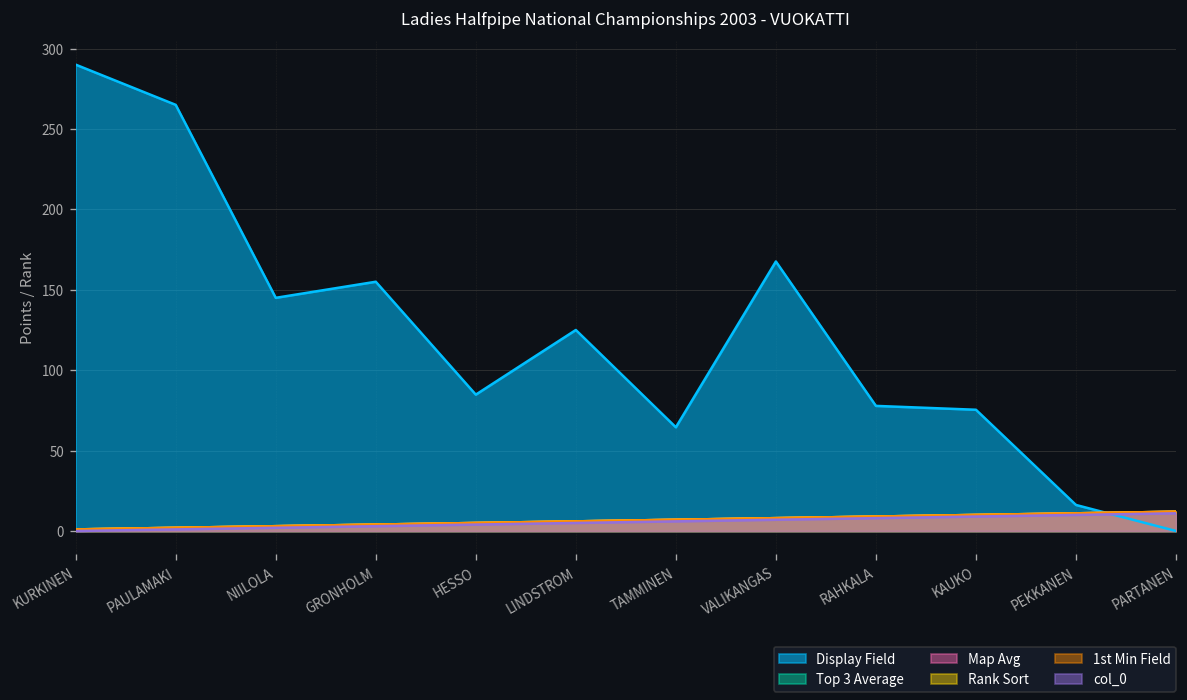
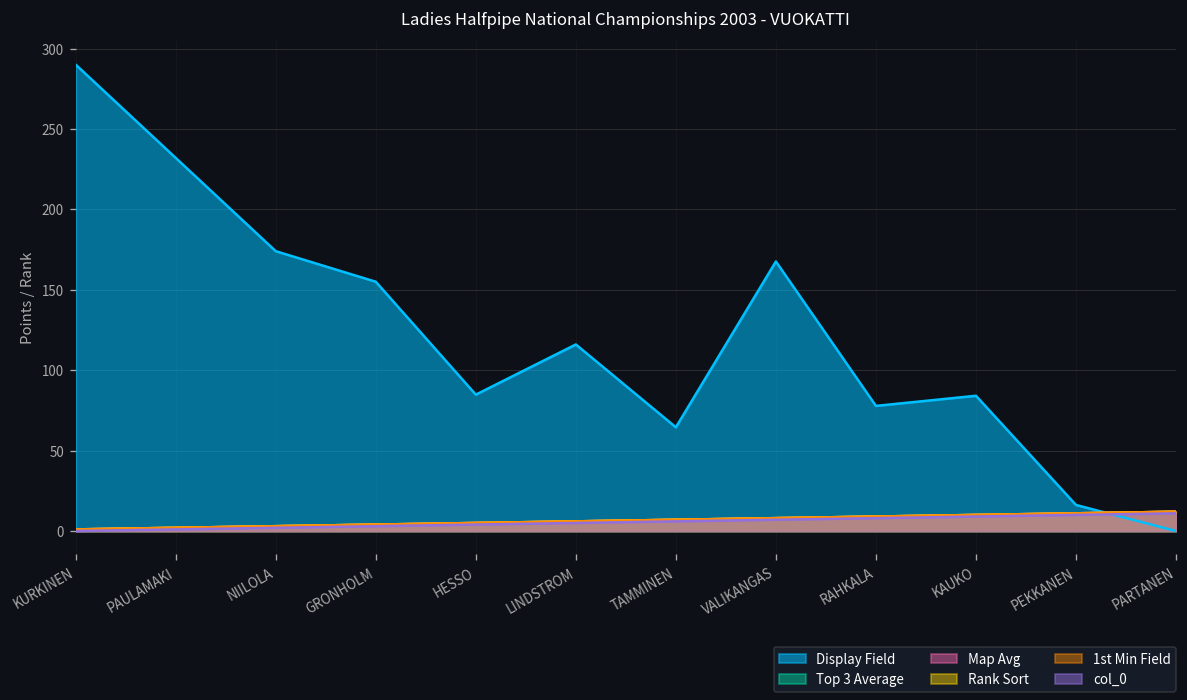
Display Field, PAULAMAKI: 265 -> 232
Display Field, NIILOLA: 145 -> 174
Display Field, LINDSTROM: 125 -> 116
Display Field, KAUKO: 75 -> 84
